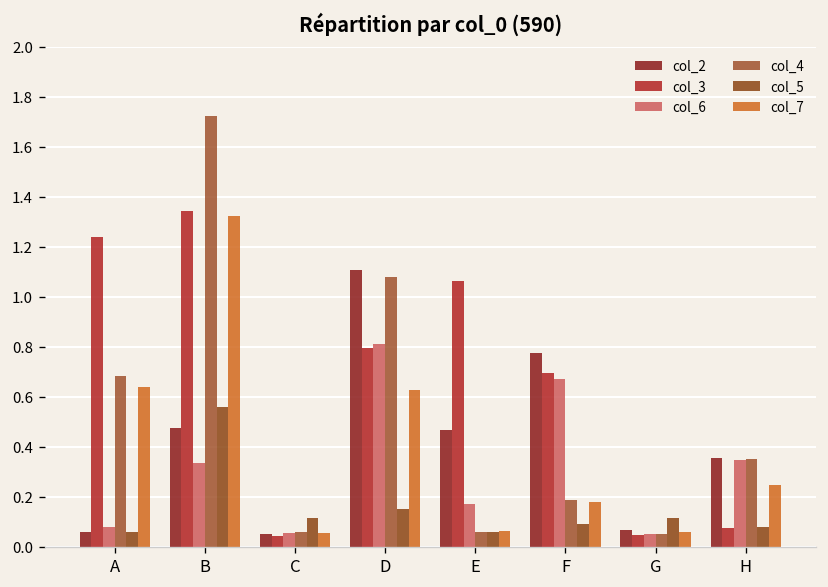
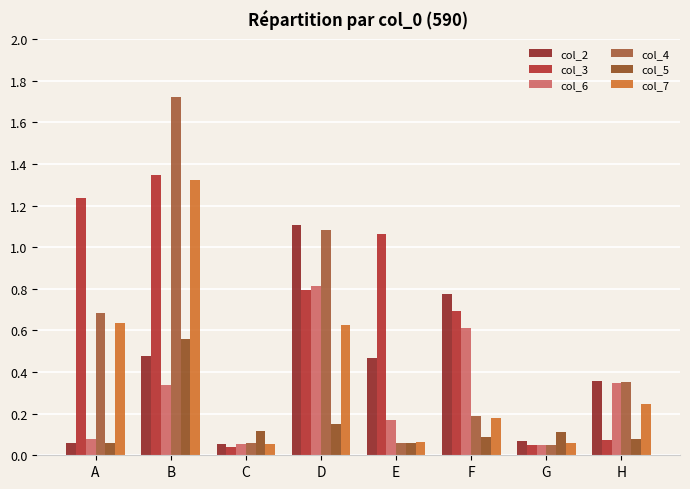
col_6, F: 0.67 -> 0.61
